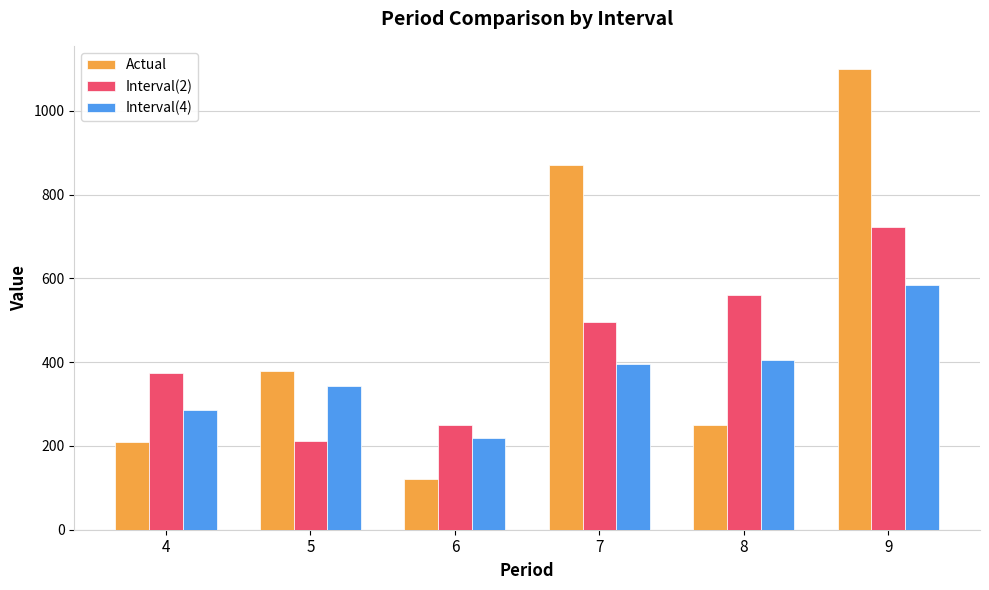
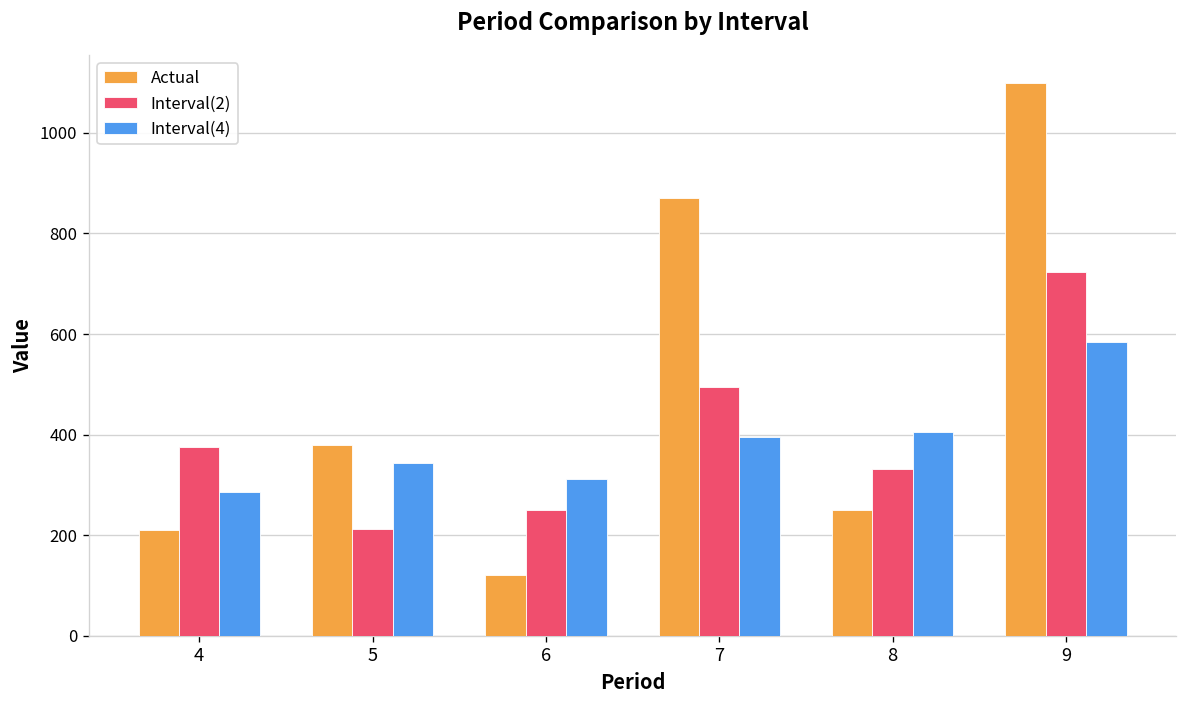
Interval(4), 6: 220 -> 310
Interval(2), 8: 560 -> 330
